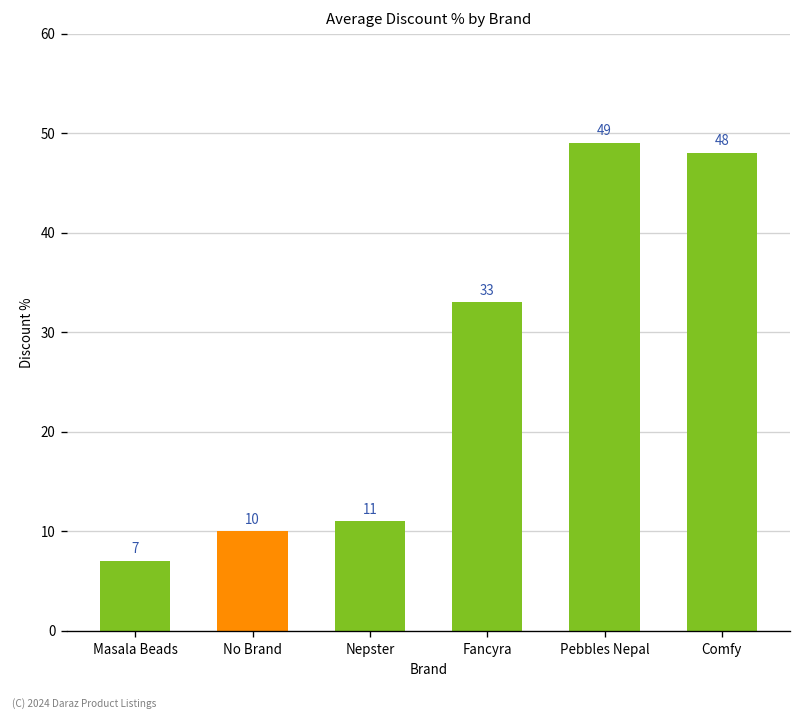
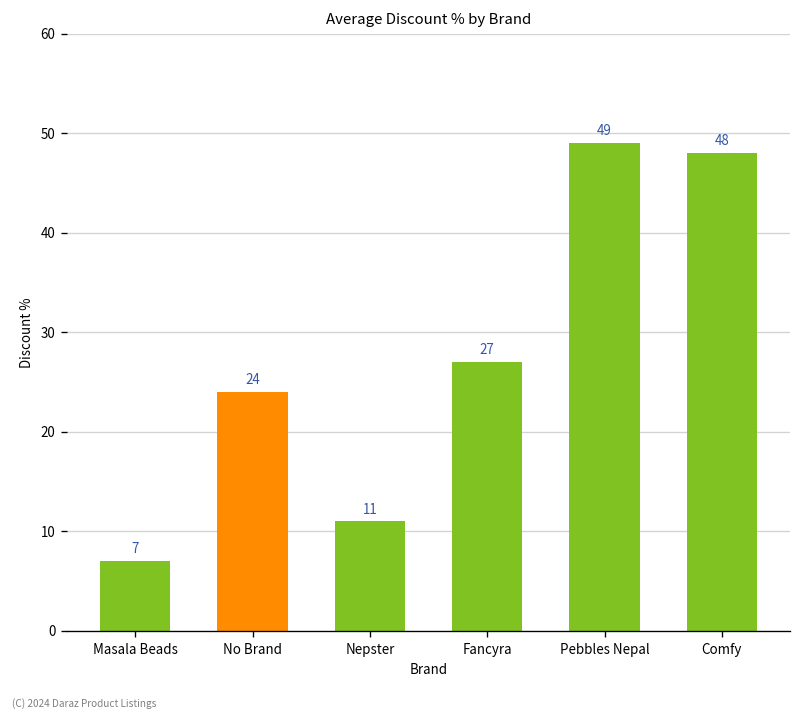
No Brand: 10 -> 24
Fancyra: 33 -> 27
